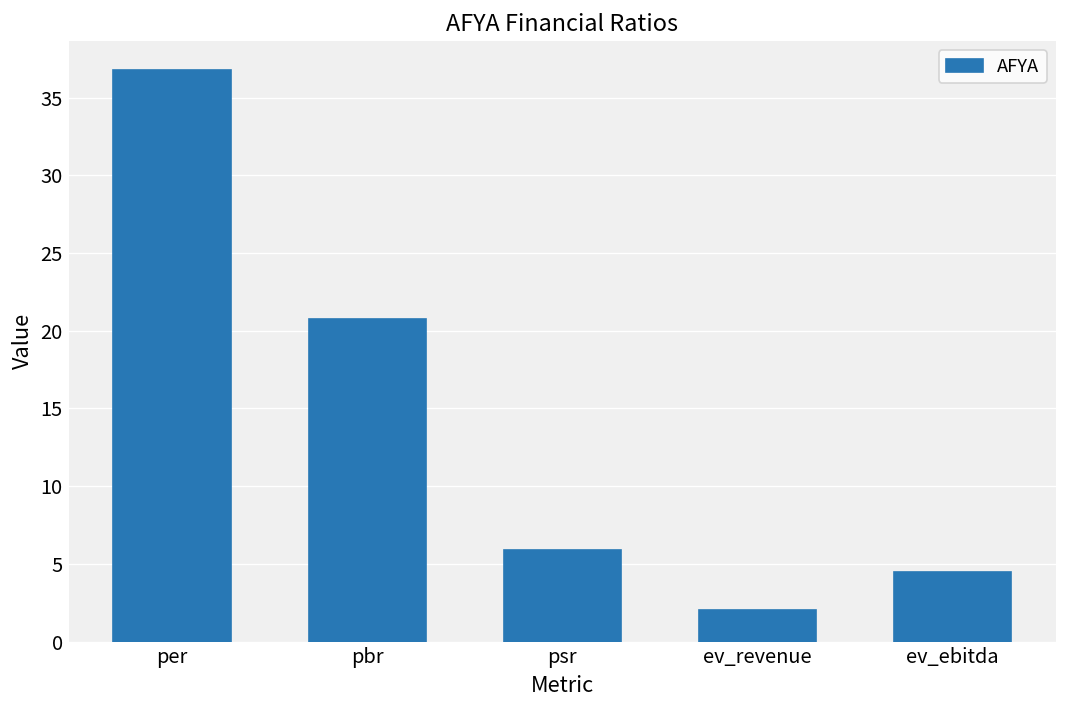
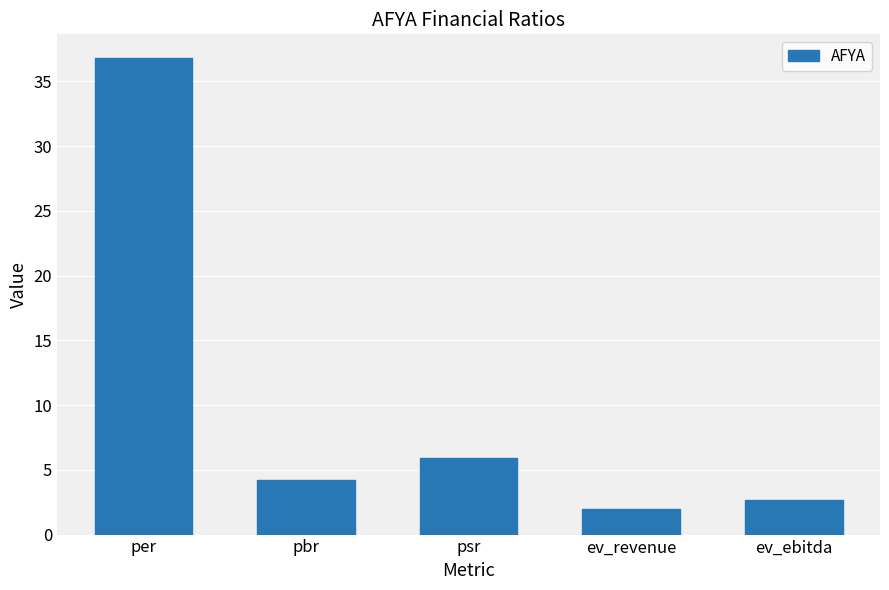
pbr: 20.8 -> 4.2
ev_ebitda: 4.5 -> 2.7
